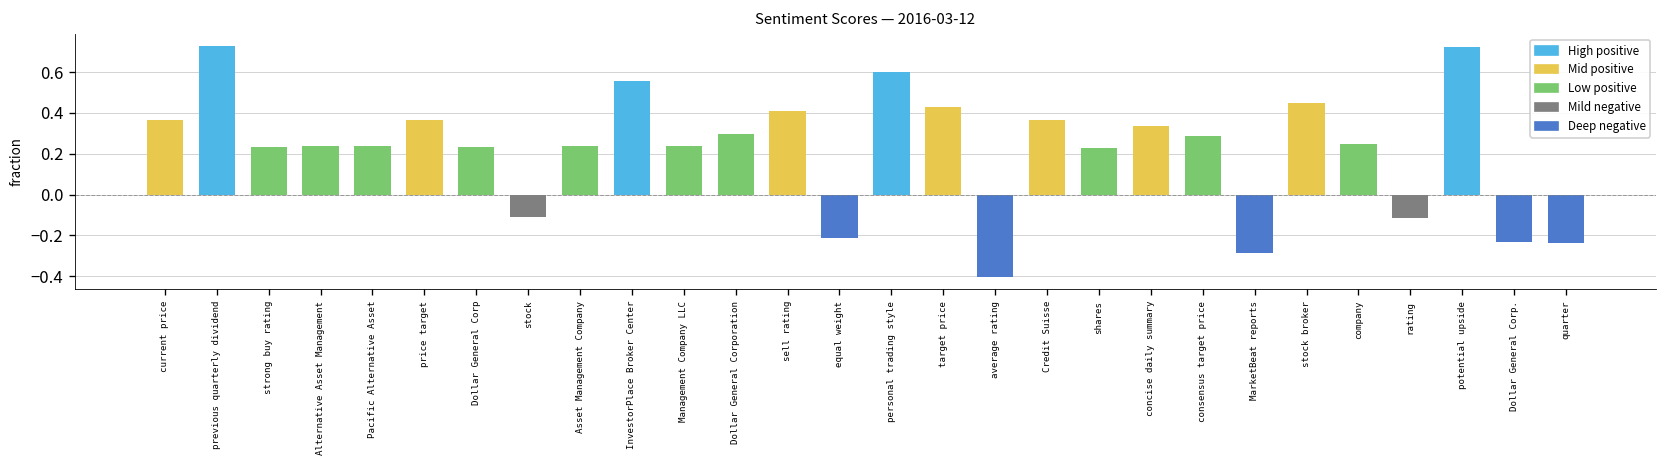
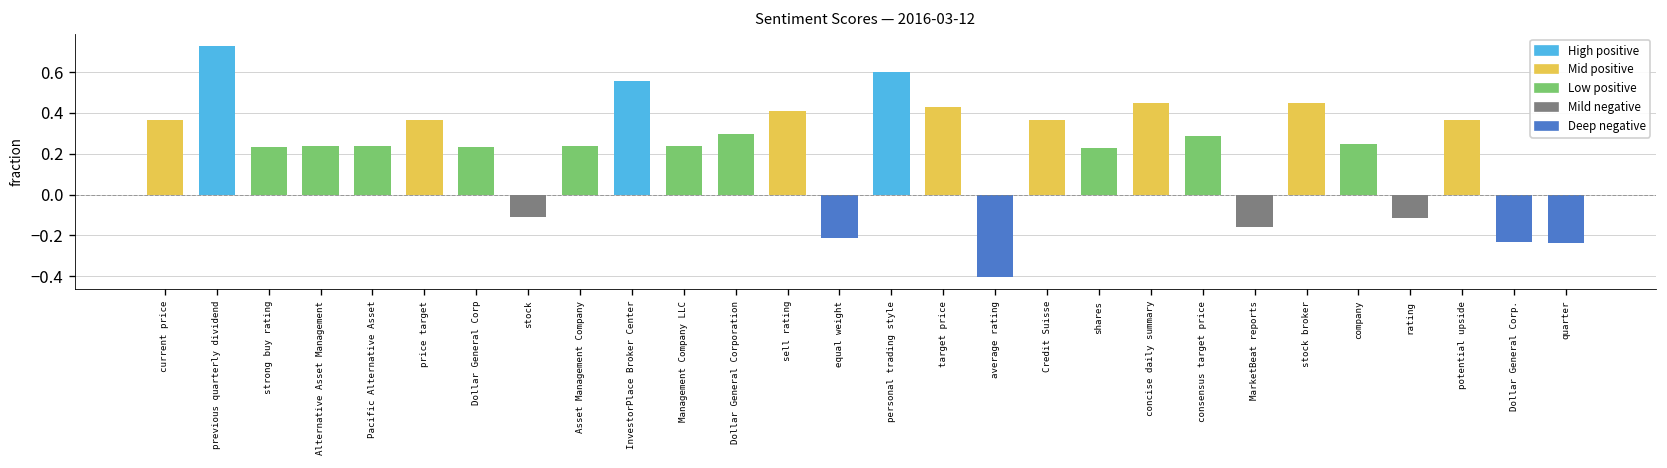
concise daily summary: 0.34 -> 0.45
MarketBeat reports: -0.29 -> -0.16
potential upside: 0.72 -> 0.36
